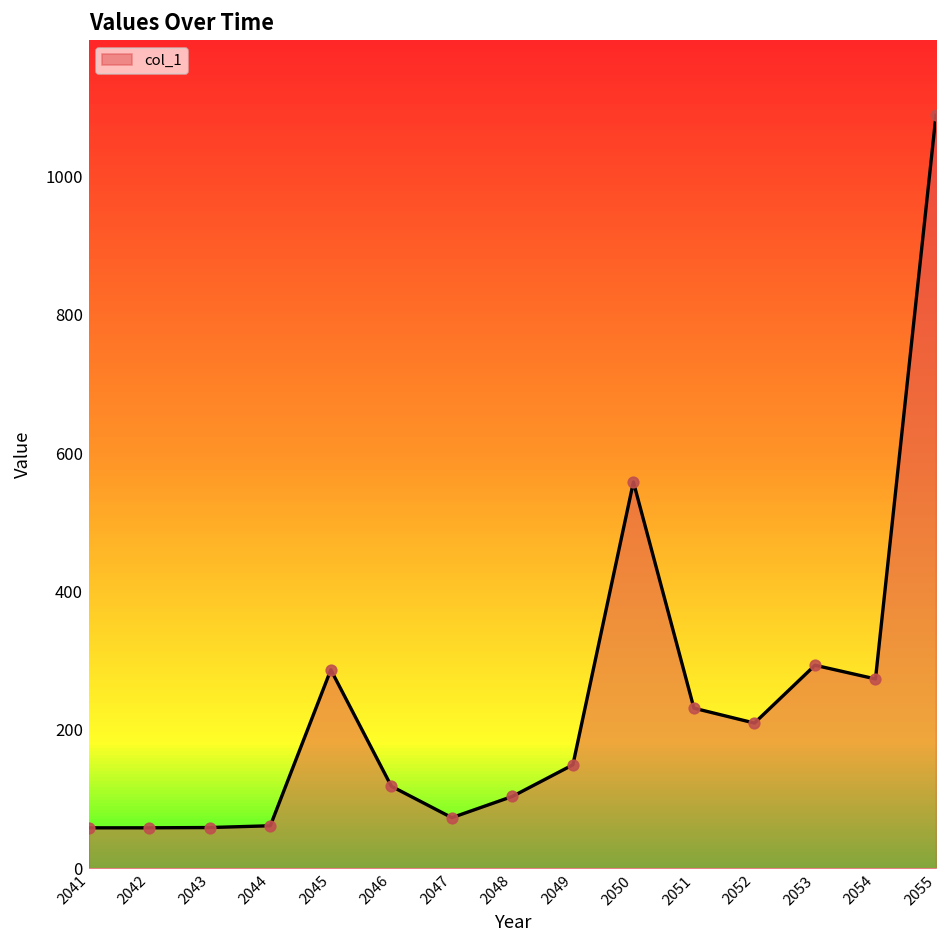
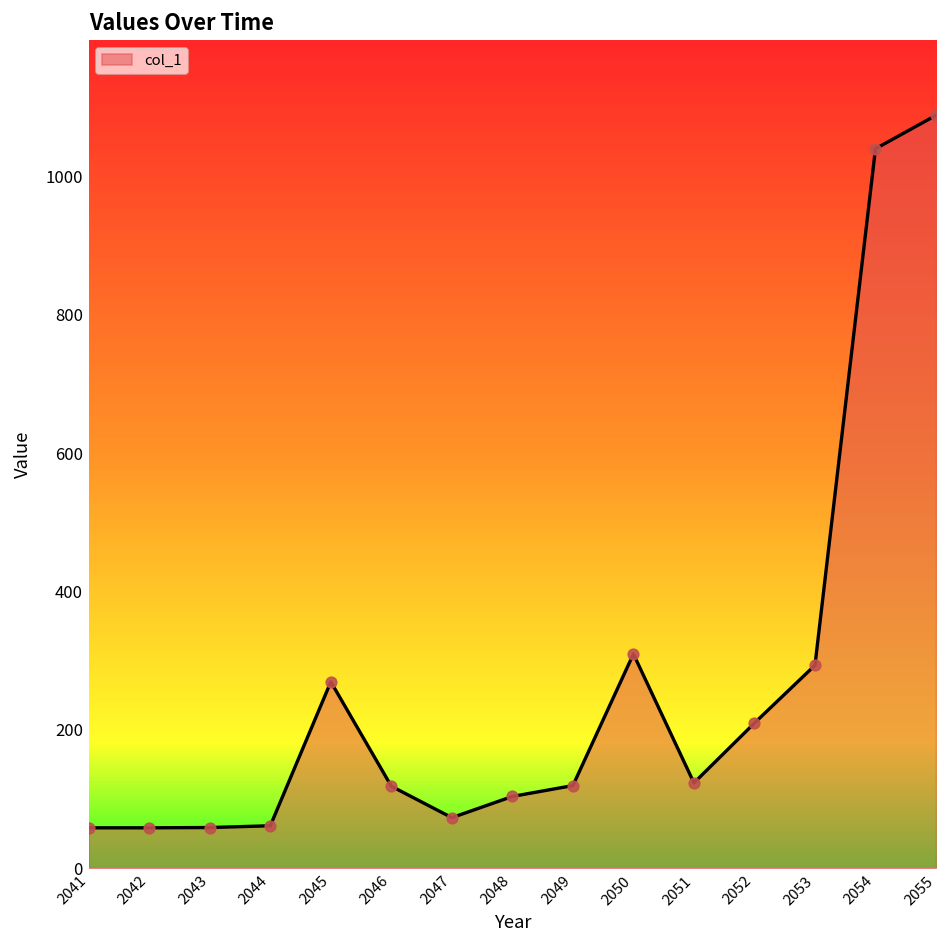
2045: 290 -> 270
2049: 150 -> 120
2050: 560 -> 310
2051: 230 -> 120
2054: 270 -> 1040
